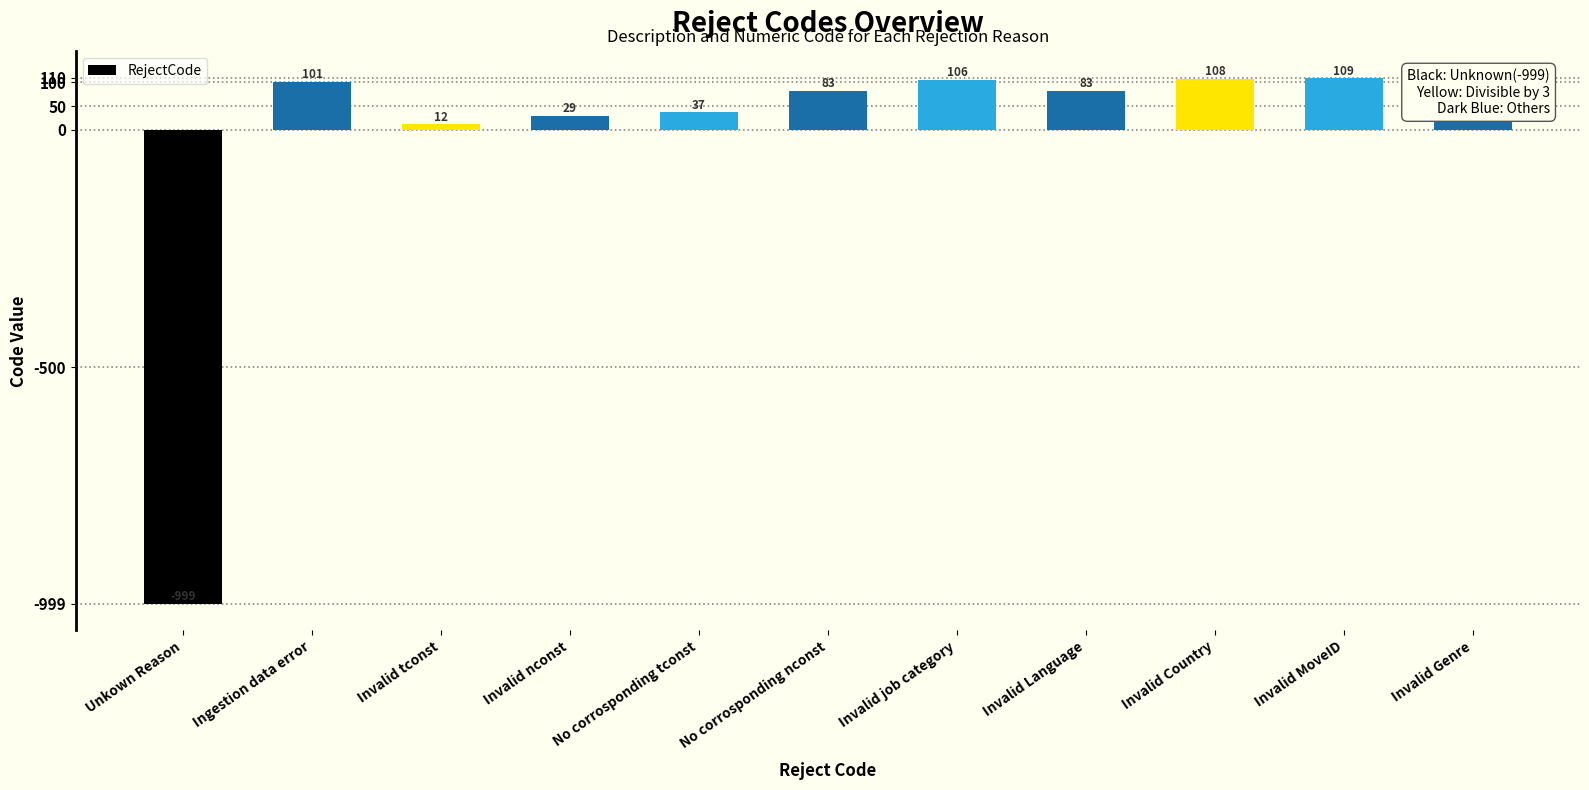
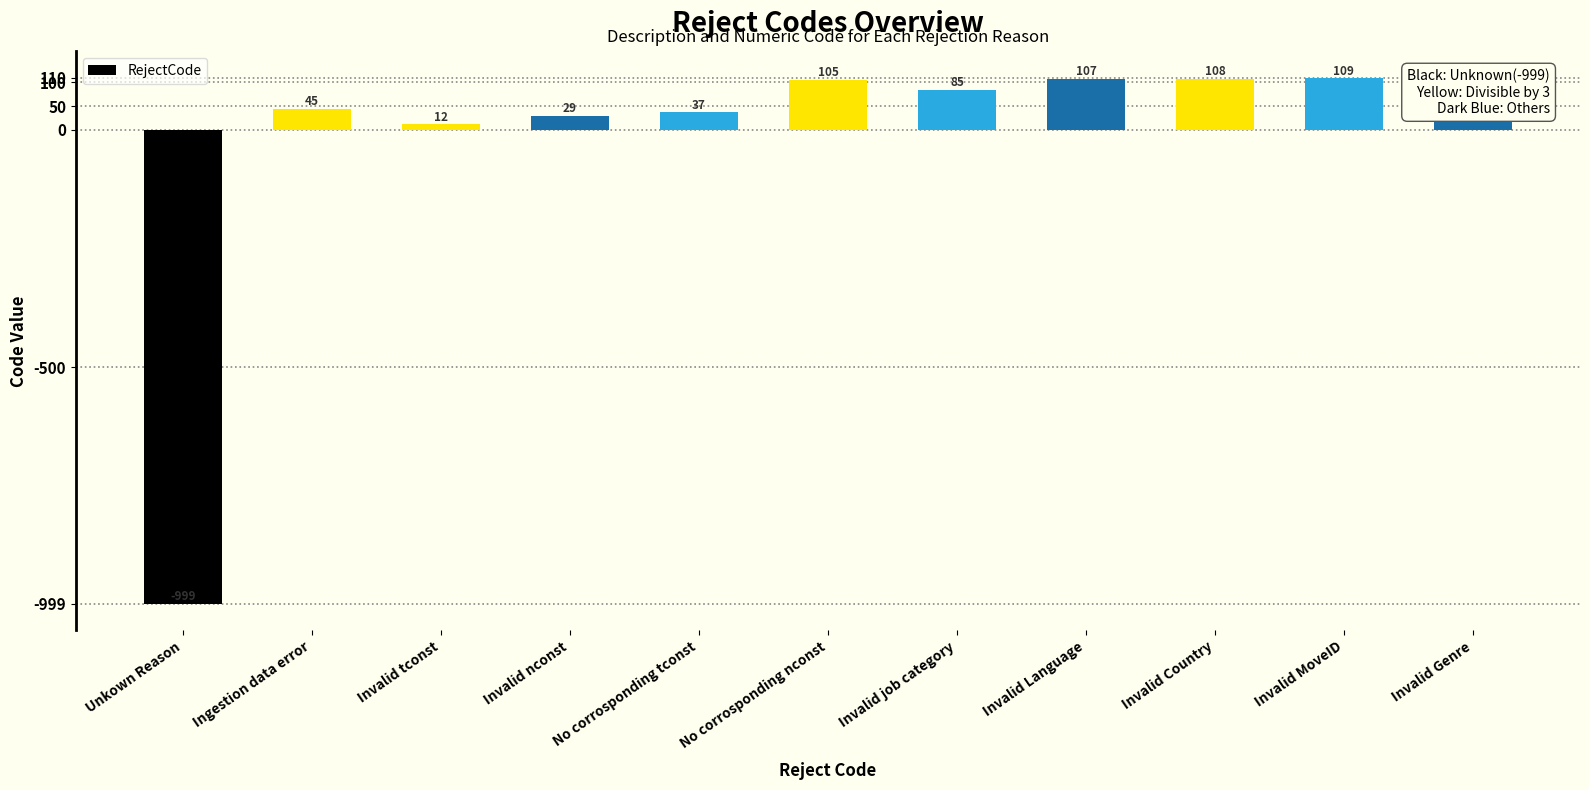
Ingestion data error: 101 -> 45
No corrosponding nconst: 83 -> 105
Invalid job category: 106 -> 85
Invalid Language: 83 -> 107
